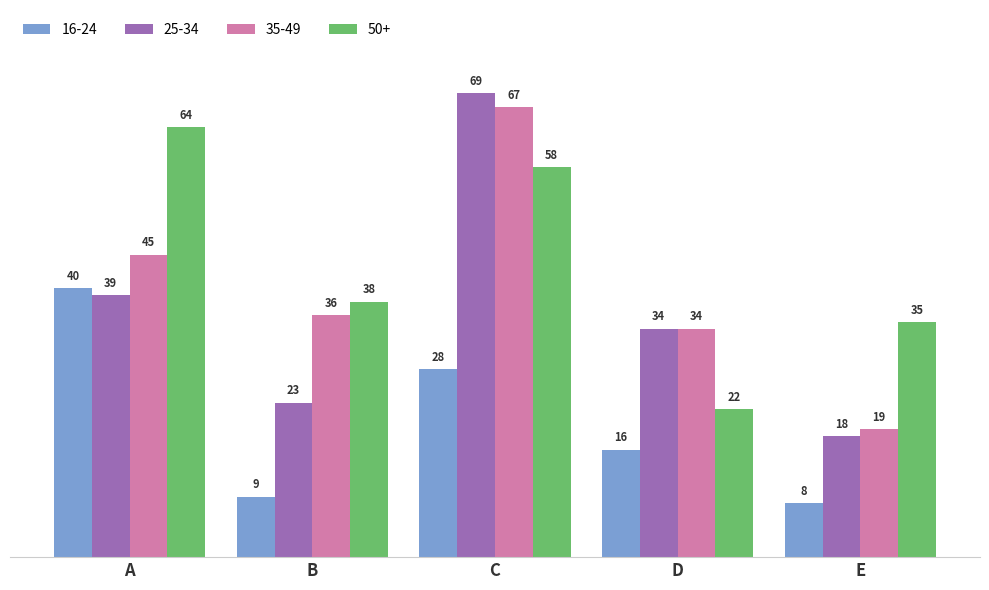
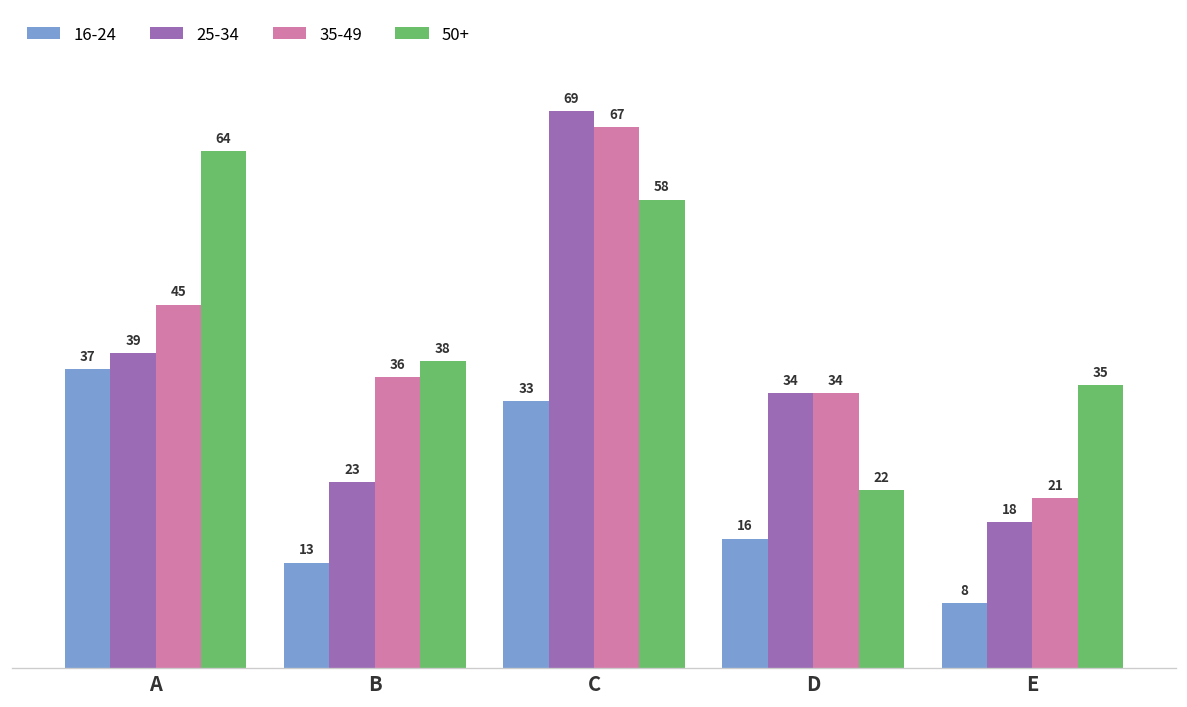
16-24, A: 40 -> 37
16-24, B: 9 -> 13
16-24, C: 28 -> 33
35-49, E: 19 -> 21
